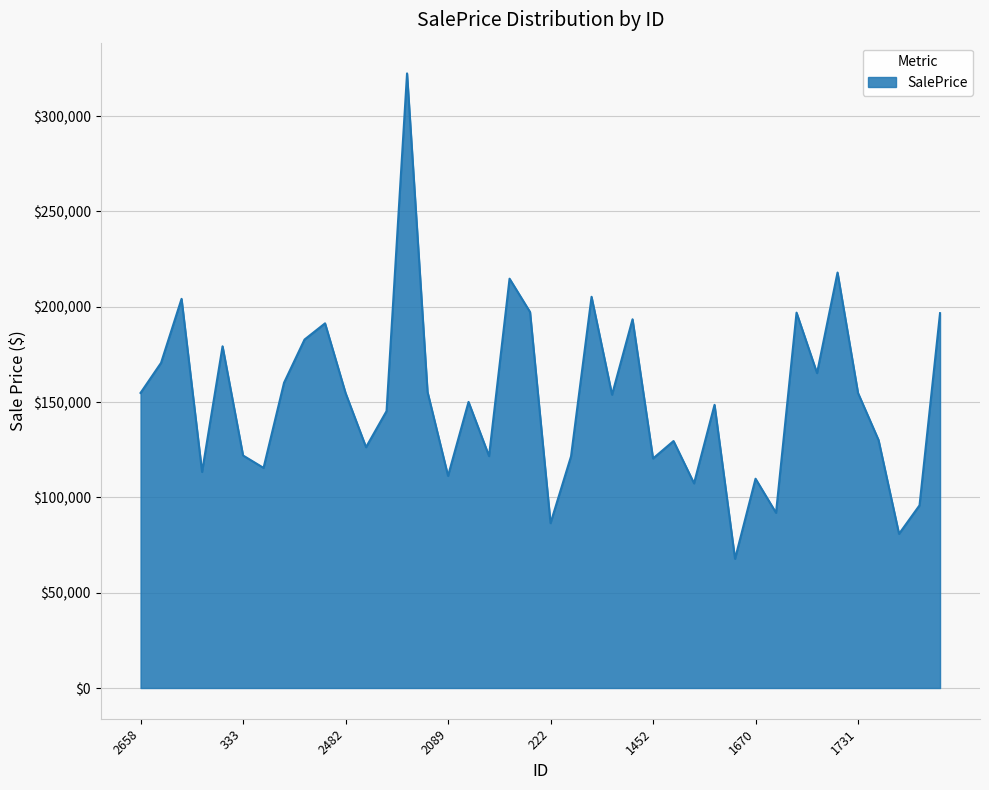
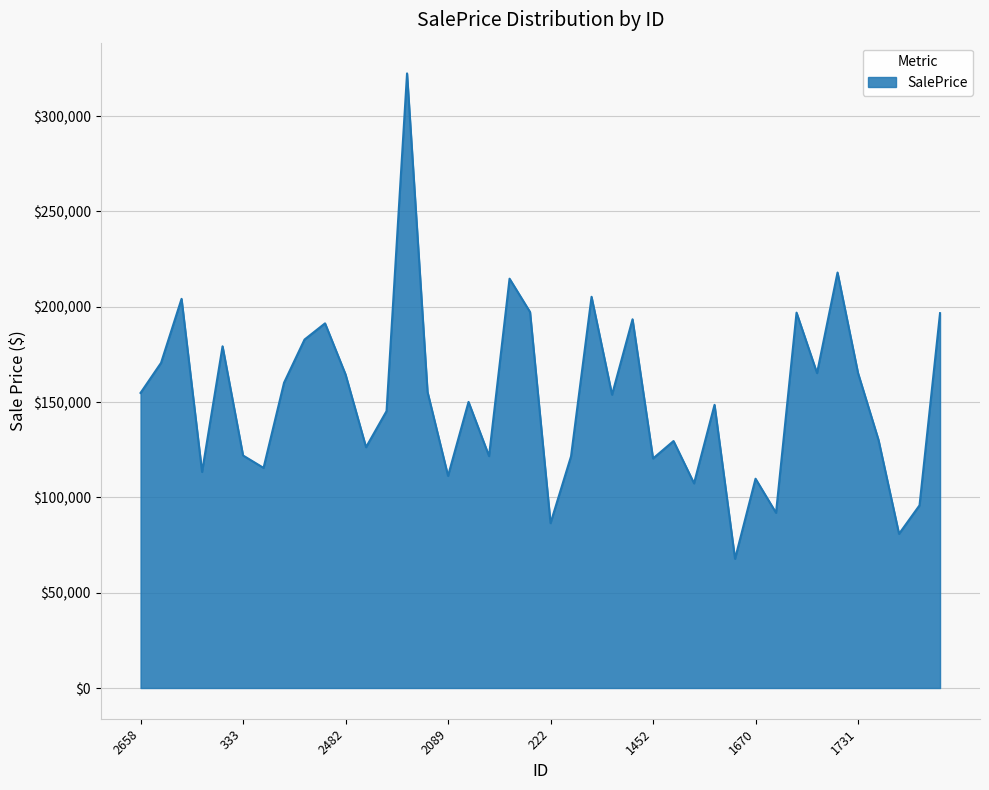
2482: $155,000 -> $164,000
1731: $155,000 -> $165,000
